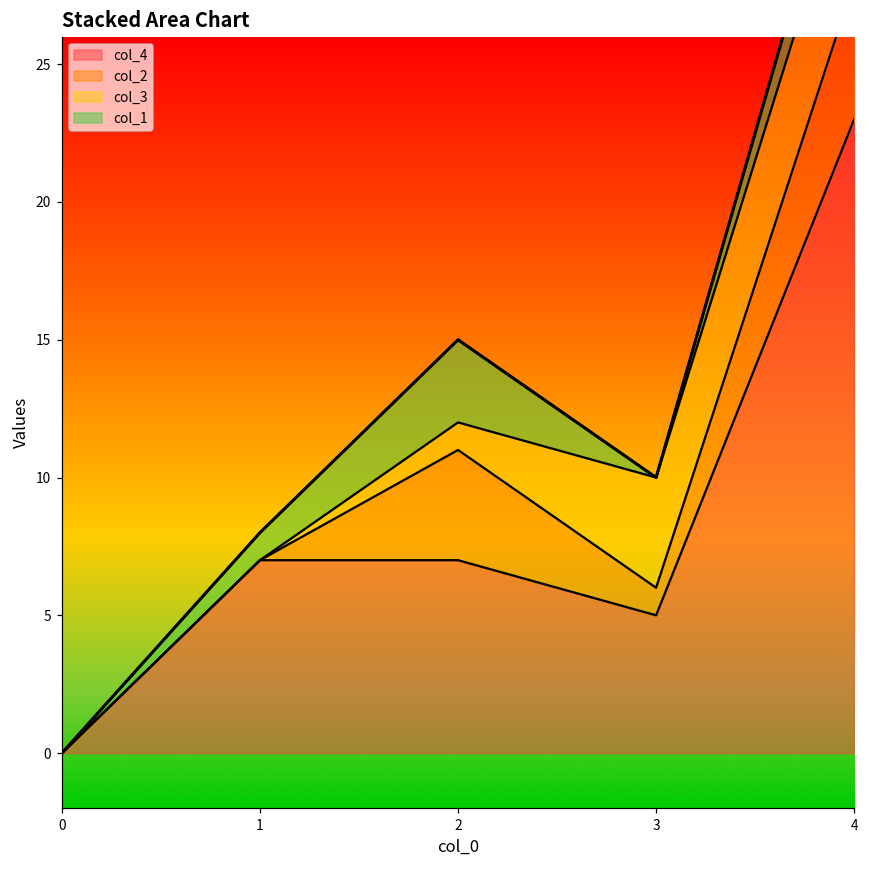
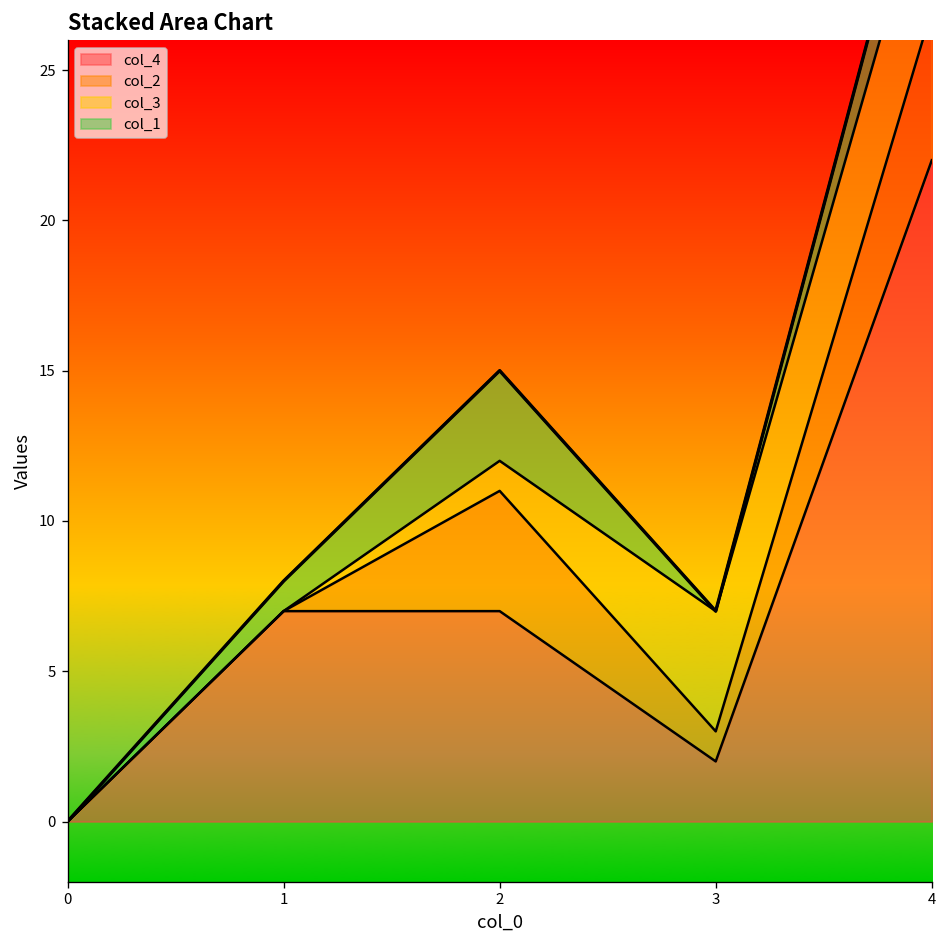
col_4, 3: 5 -> 2
col_4, 4: 23 -> 22
